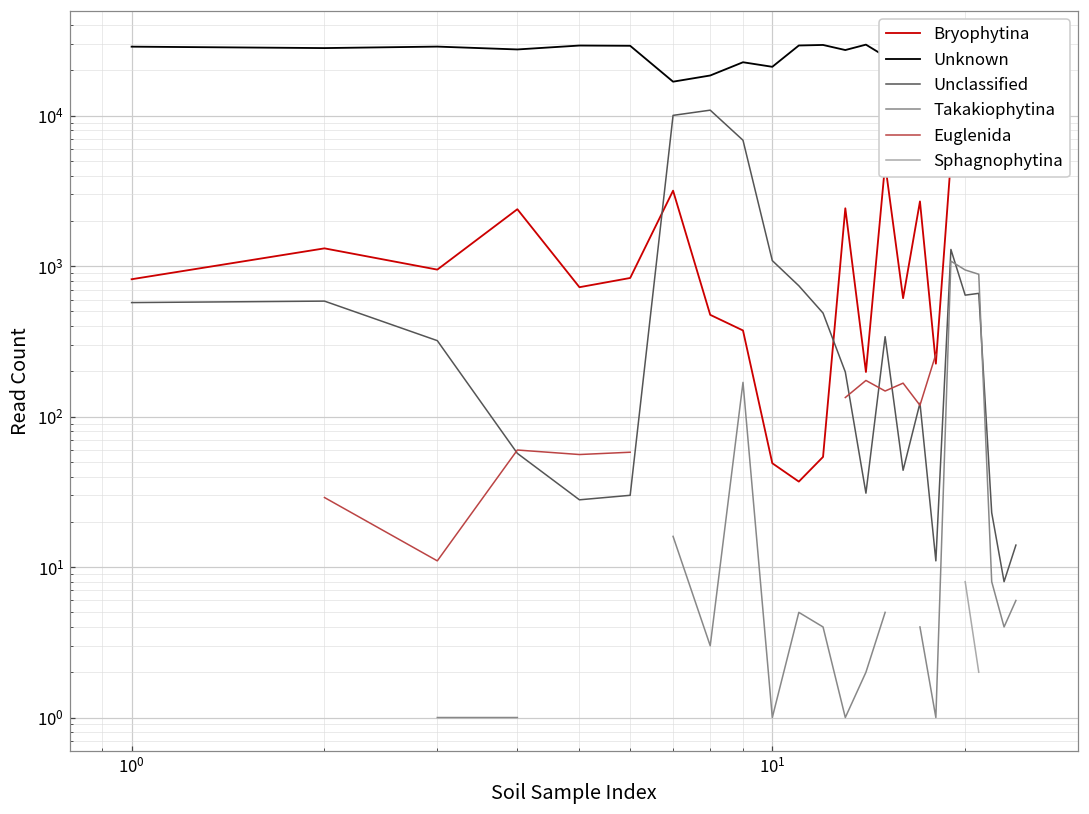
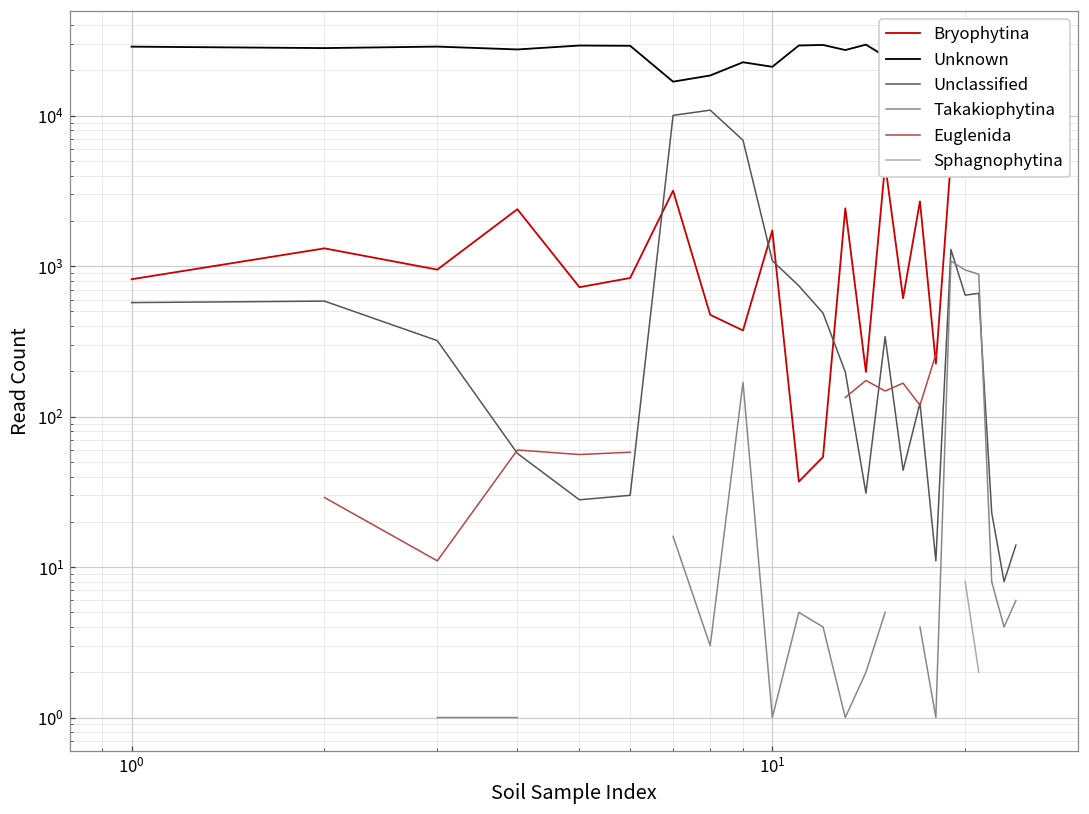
Bryophytina, 10^1: 49 -> 1700
